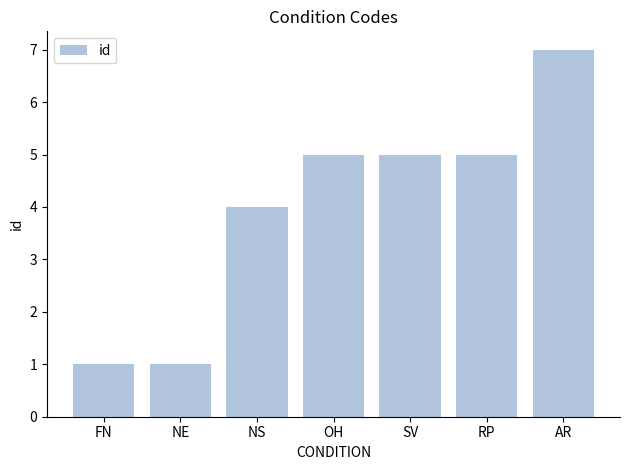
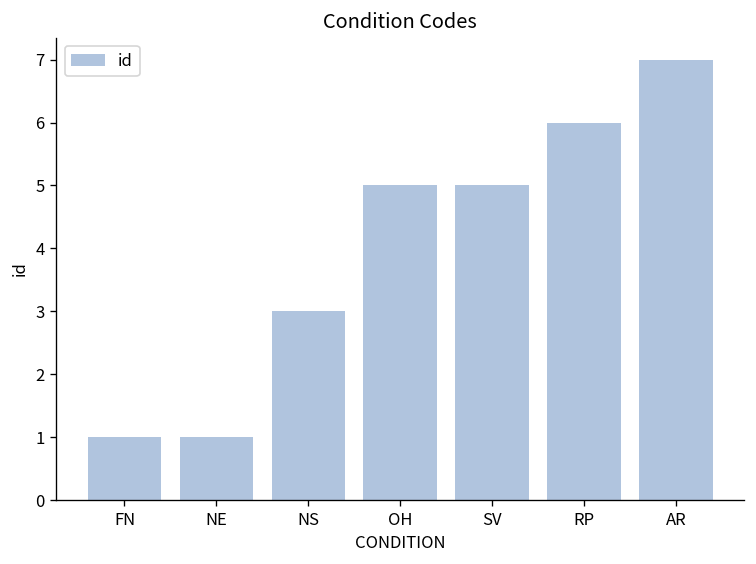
NS: 4 -> 3
RP: 5 -> 6
